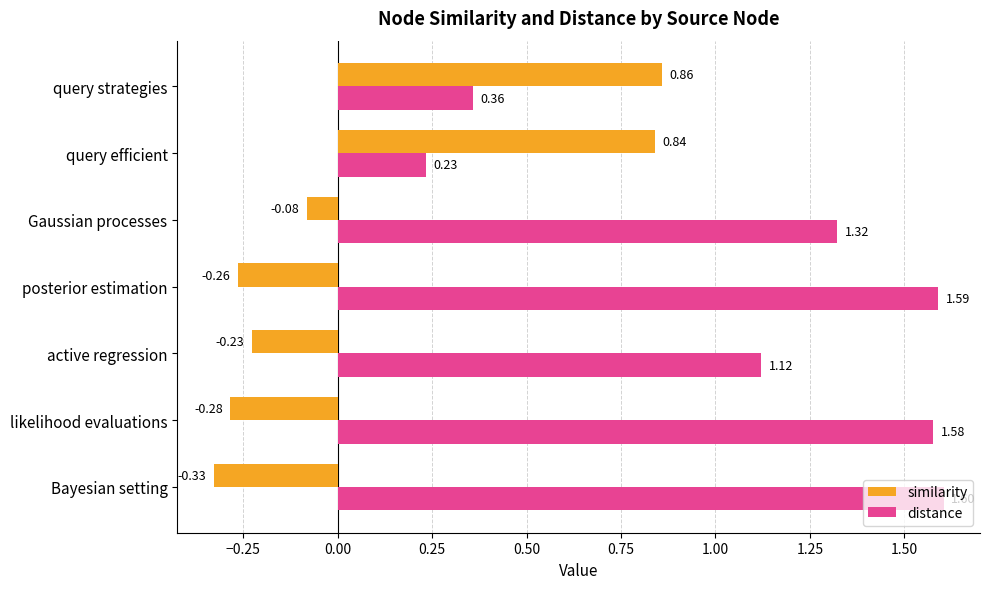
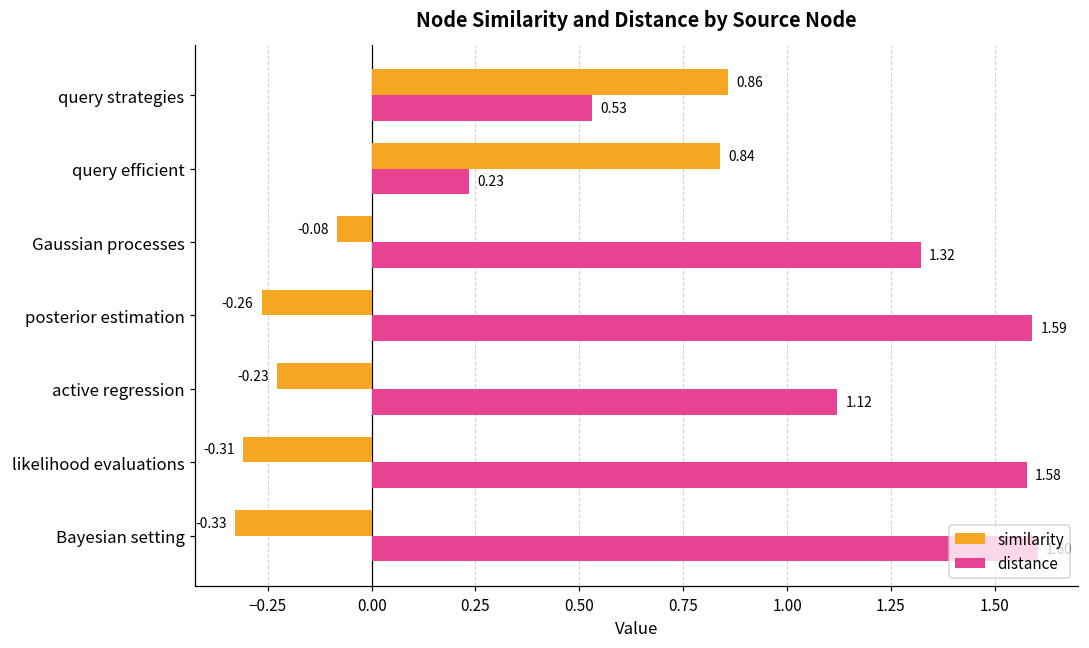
distance, query strategies: 0.36 -> 0.53
similarity, likelihood evaluations: -0.28 -> -0.31
